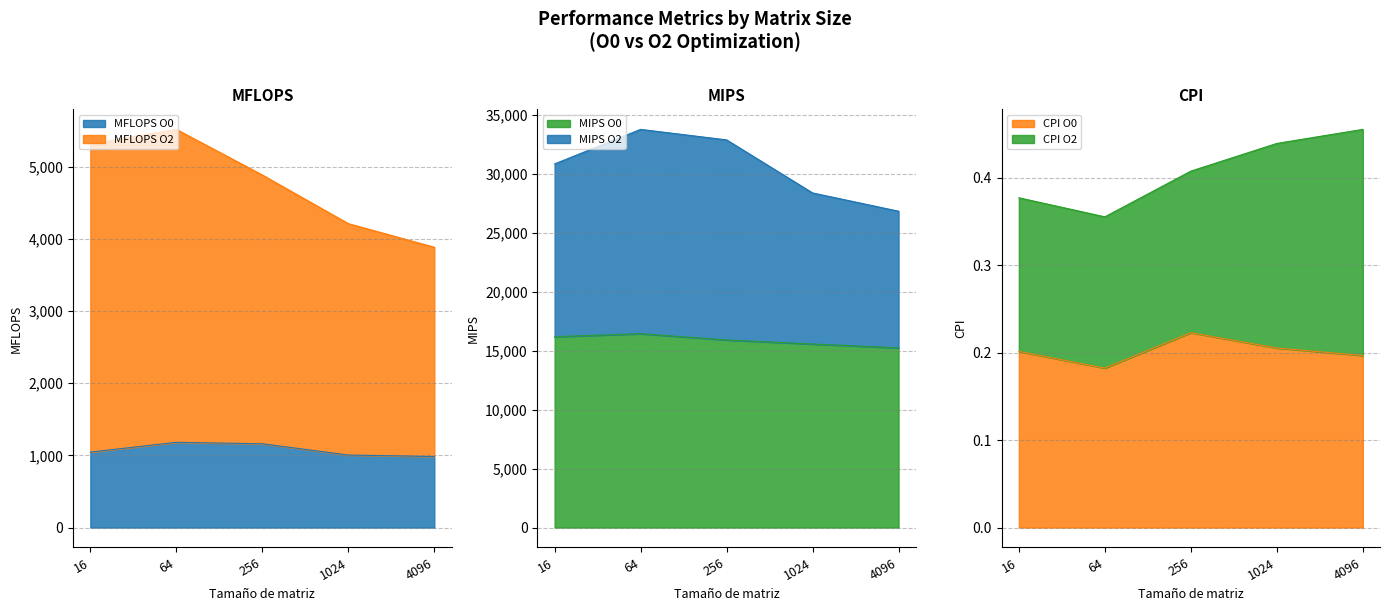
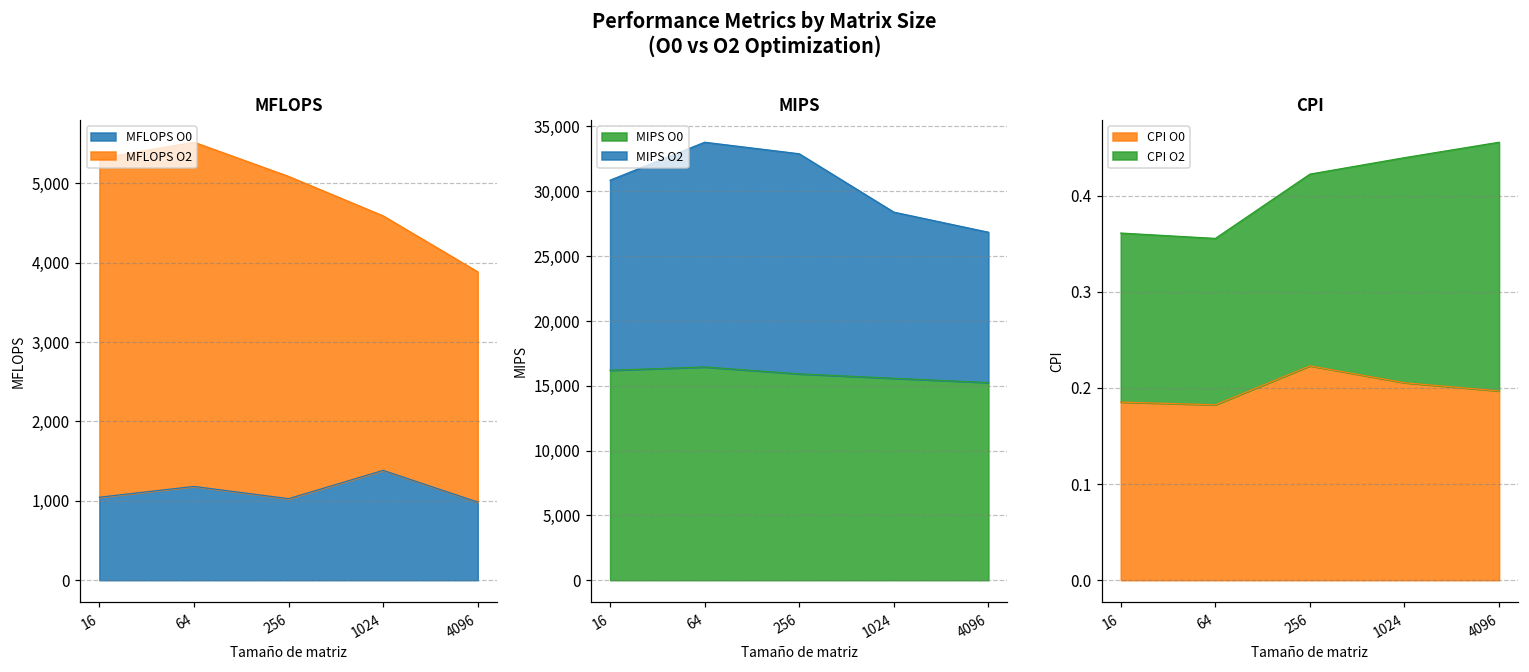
MFLOPS, MFLOPS O0, 256: 1,200 -> 1,000
MFLOPS, MFLOPS O2, 256: 3,700 -> 4,100
MFLOPS, MFLOPS O0, 1024: 1,000 -> 1,400
CPI, CPI O0, 16: 0.20 -> 0.19
CPI, CPI O2, 256: 0.18 -> 0.20
